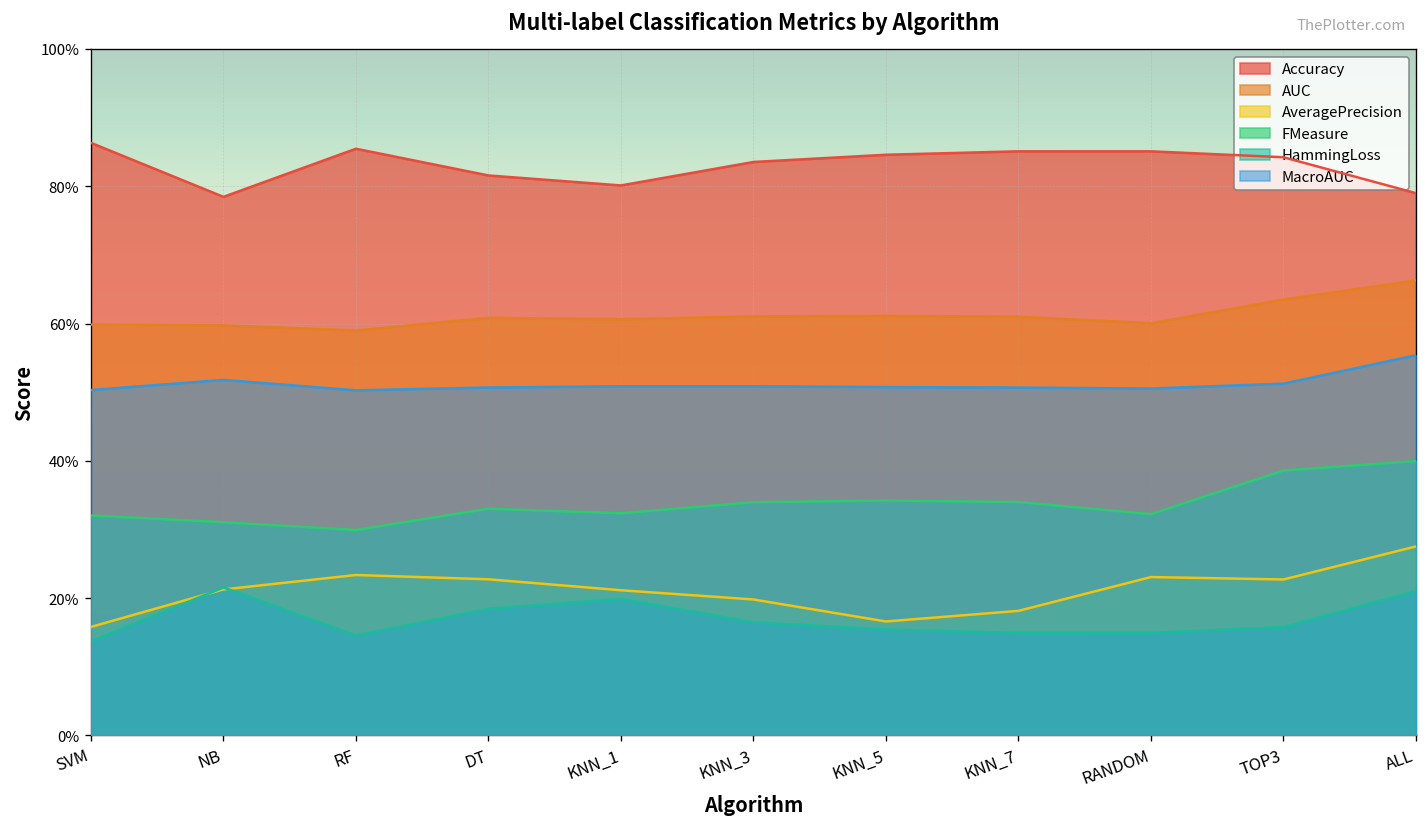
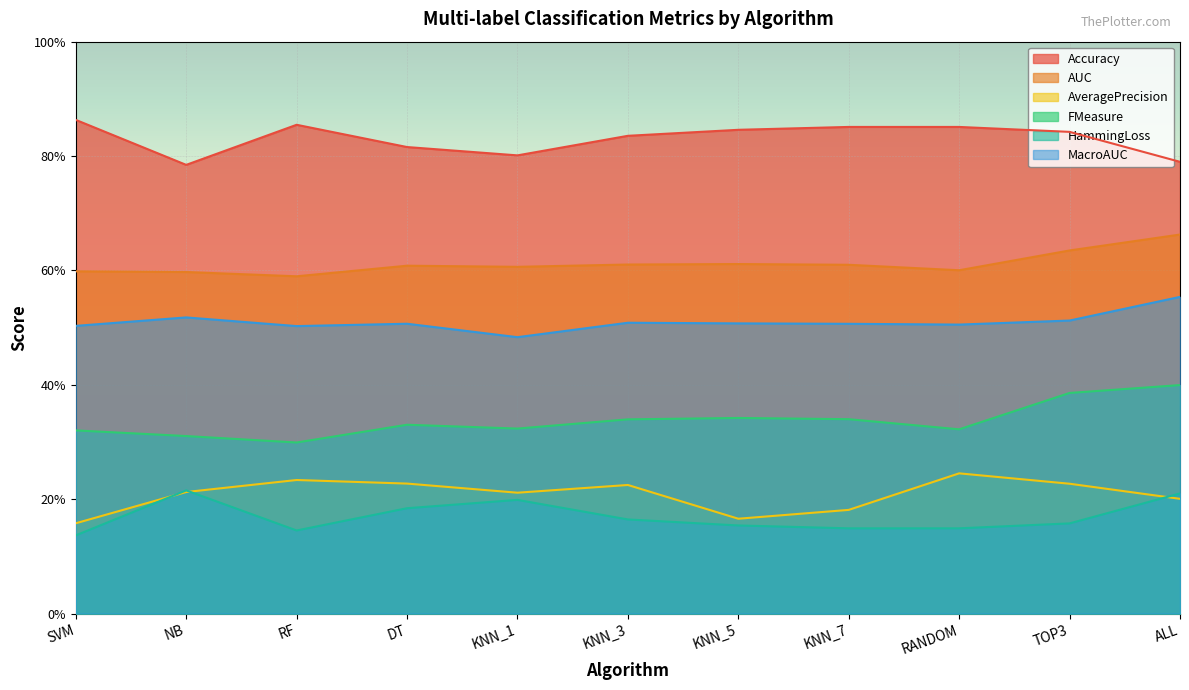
MacroAUC, KNN_1: 51% -> 48%
AveragePrecision, KNN_3: 20% -> 22%
AveragePrecision, RANDOM: 23% -> 25%
AveragePrecision, ALL: 28% -> 20%
